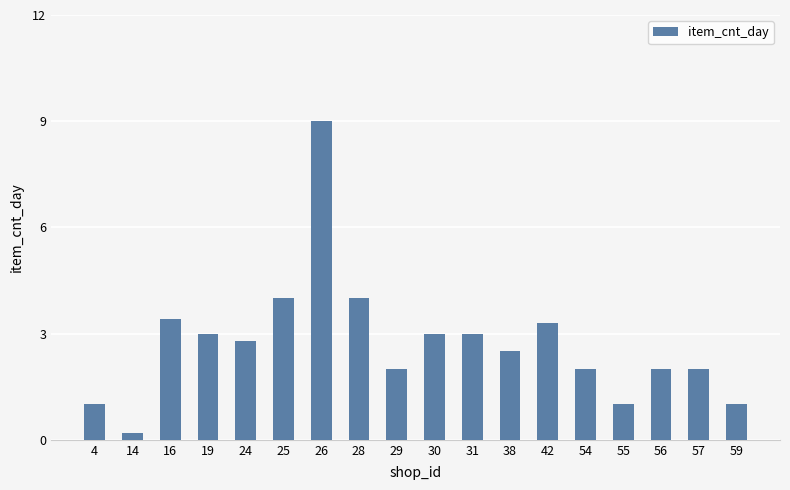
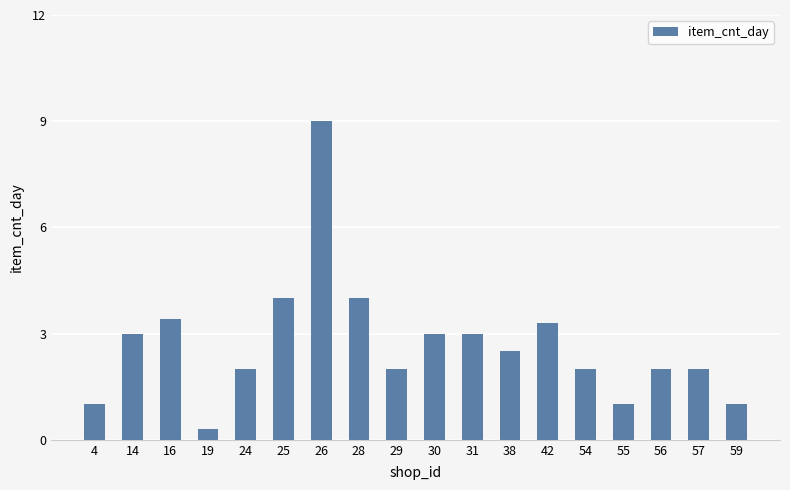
14: 0.2 -> 3.0
19: 3.0 -> 0.3
24: 2.8 -> 2.0
